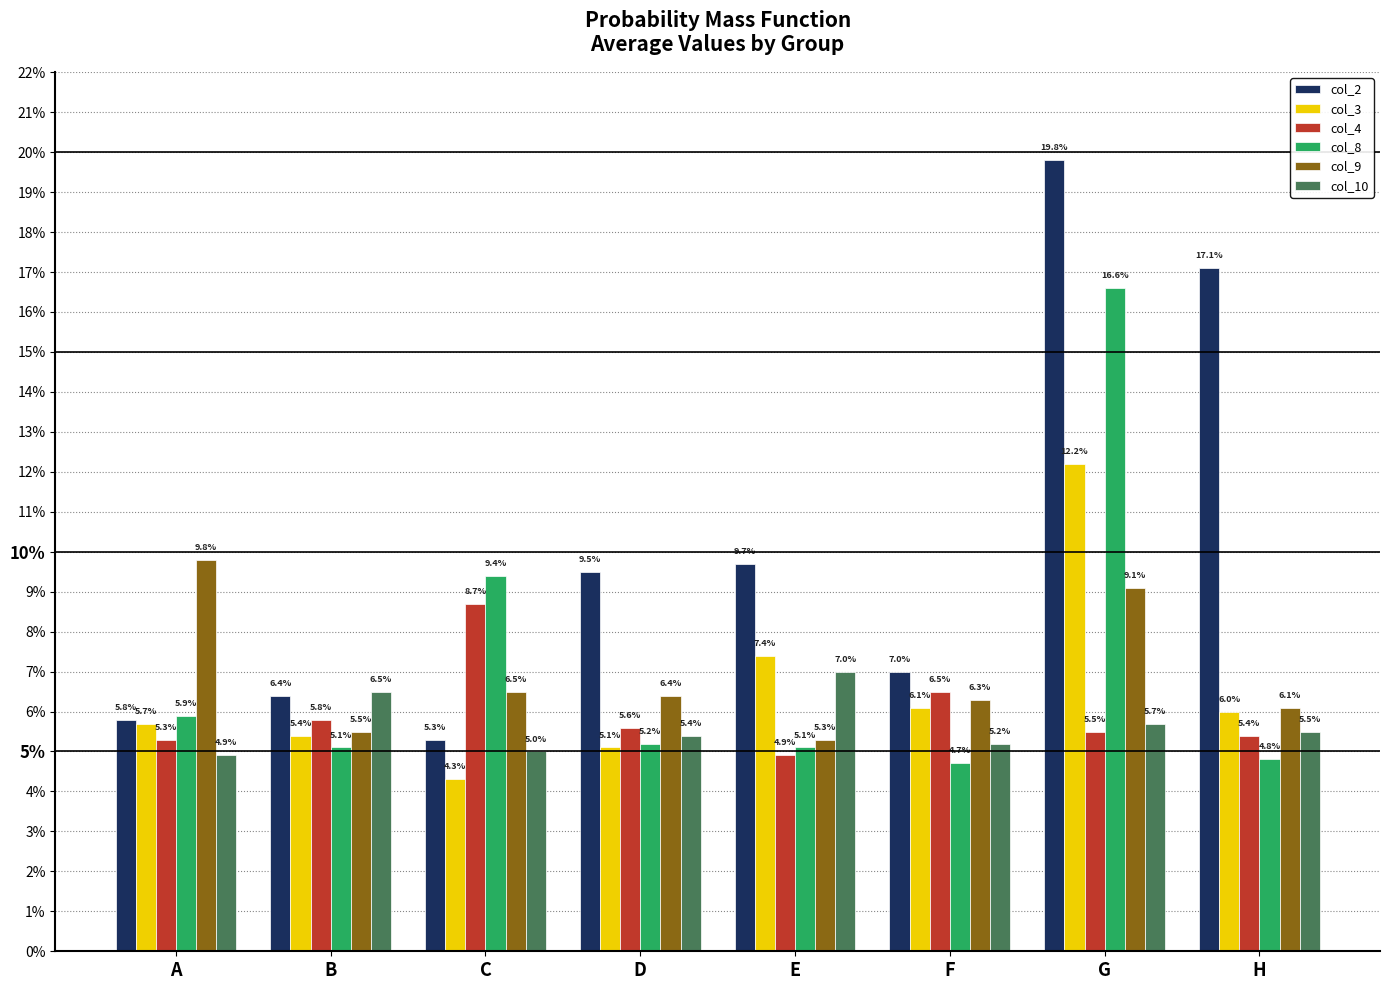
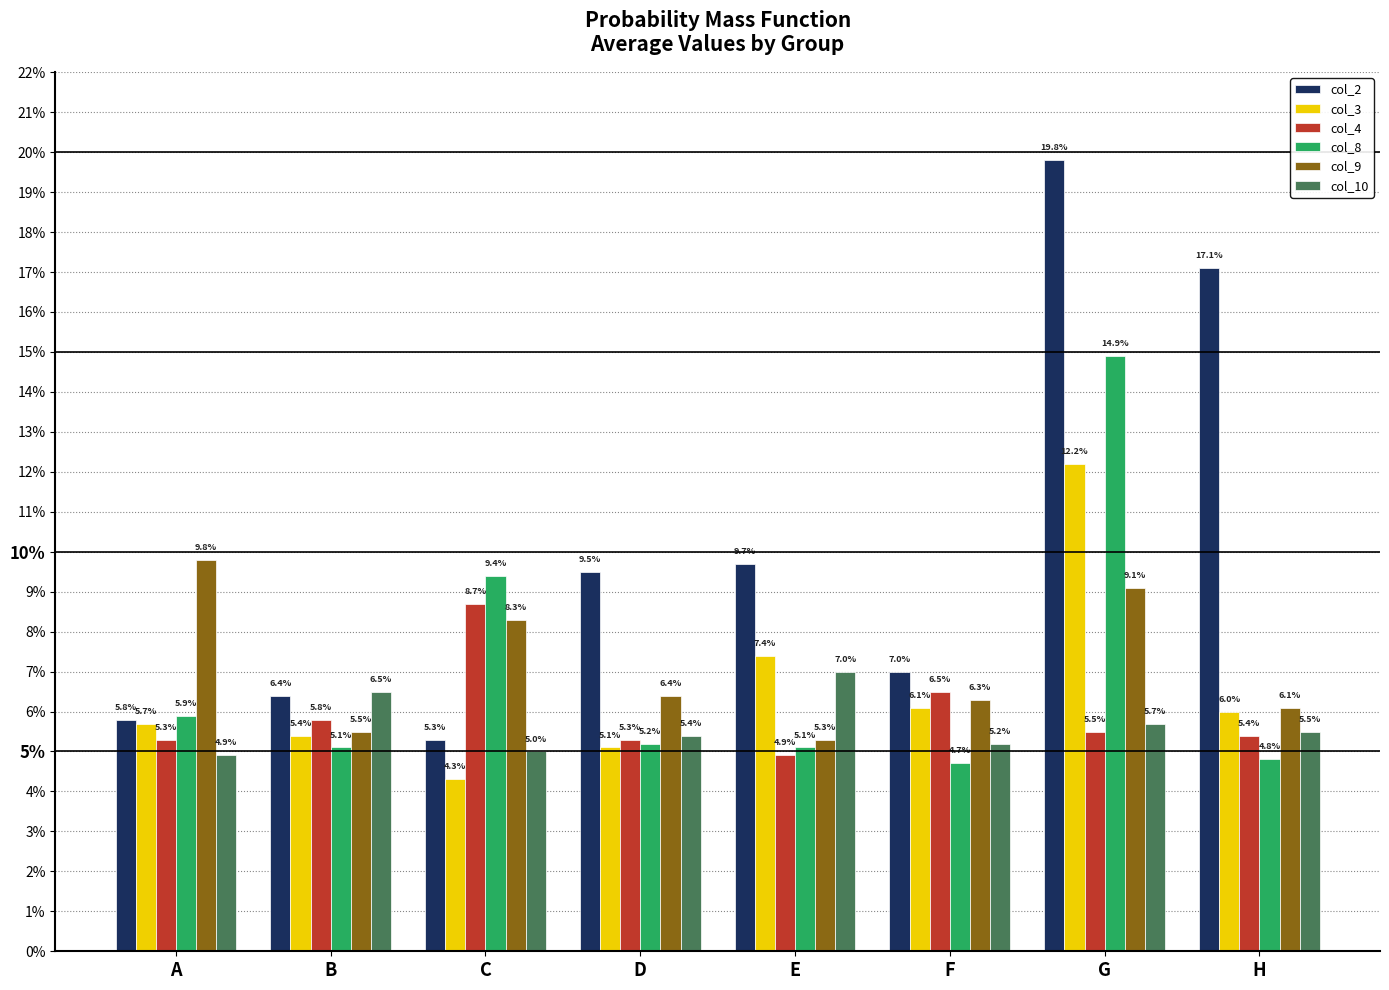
col_9, C: 6.5% -> 8.3%
col_4, D: 5.6% -> 5.3%
col_8, G: 16.6% -> 14.9%
